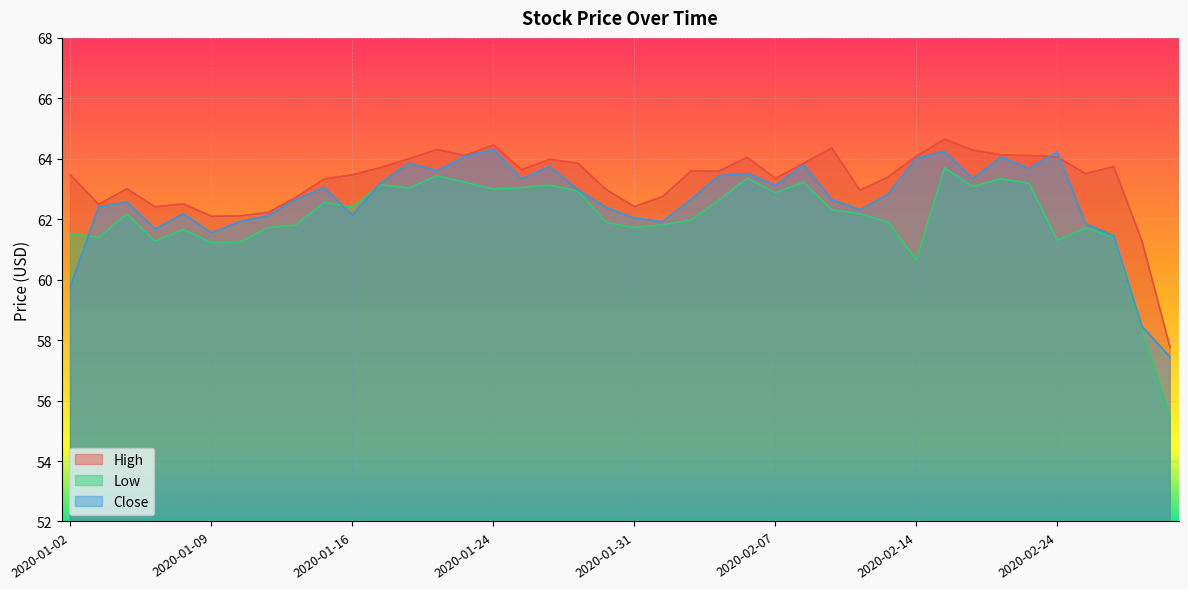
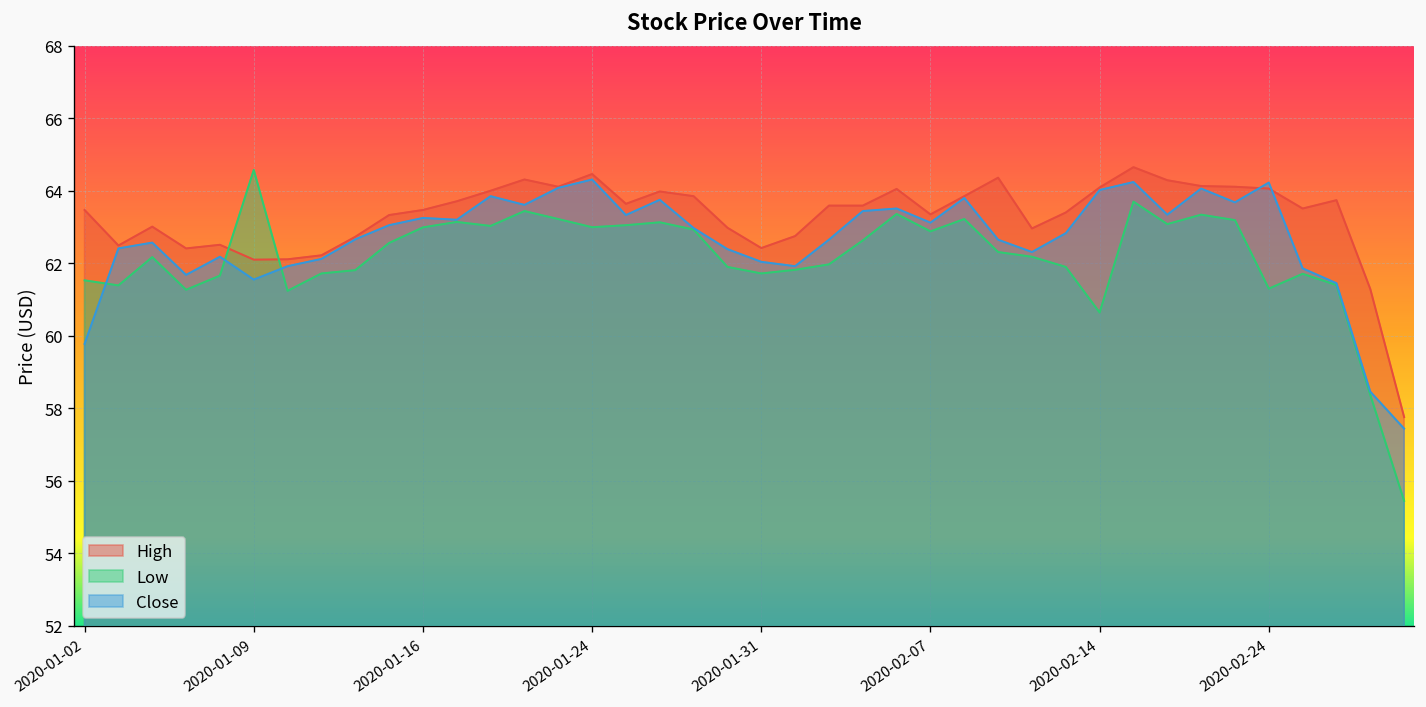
Low, 2020-01-09: 61.2 -> 64.6
Low, 2020-01-16: 62.4 -> 63.0
Close, 2020-01-16: 62.1 -> 63.3
